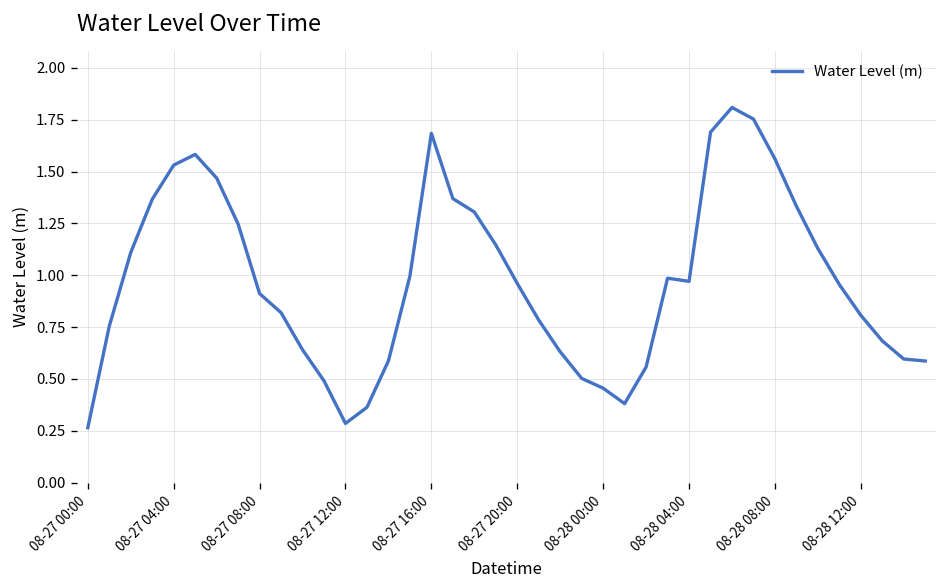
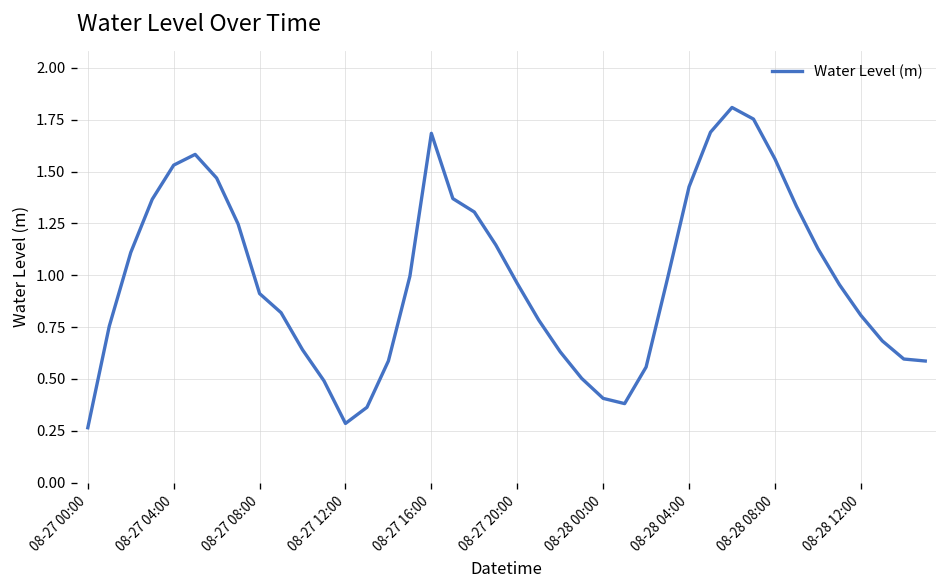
08-28 00:00: 0.46 -> 0.41
08-28 04:00: 0.97 -> 1.43
